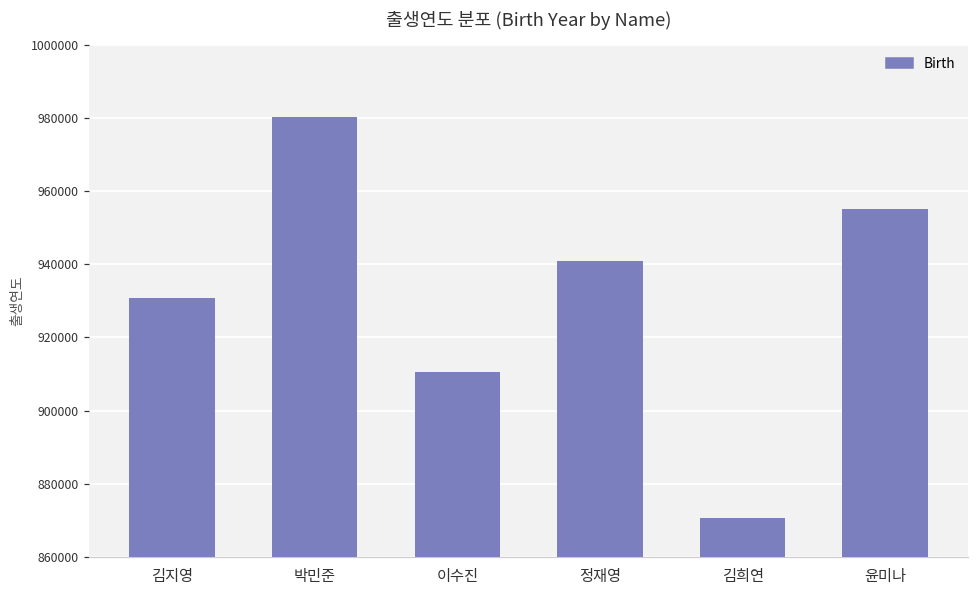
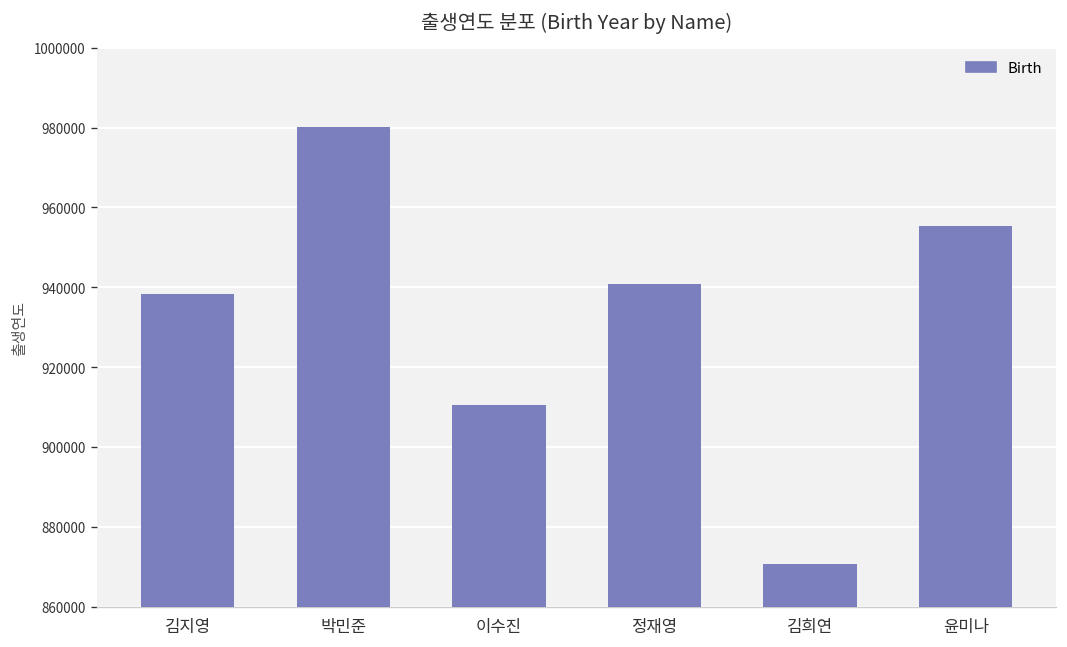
김지영: 931000 -> 938000
